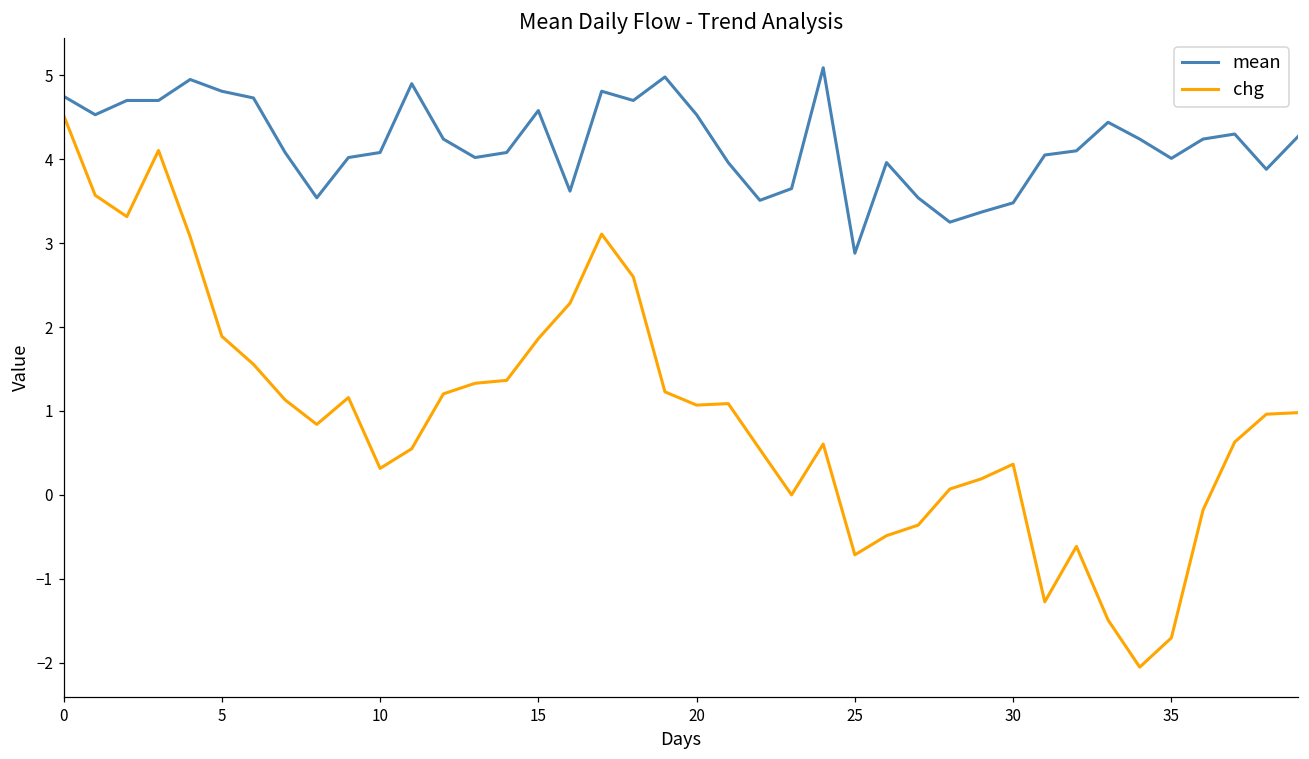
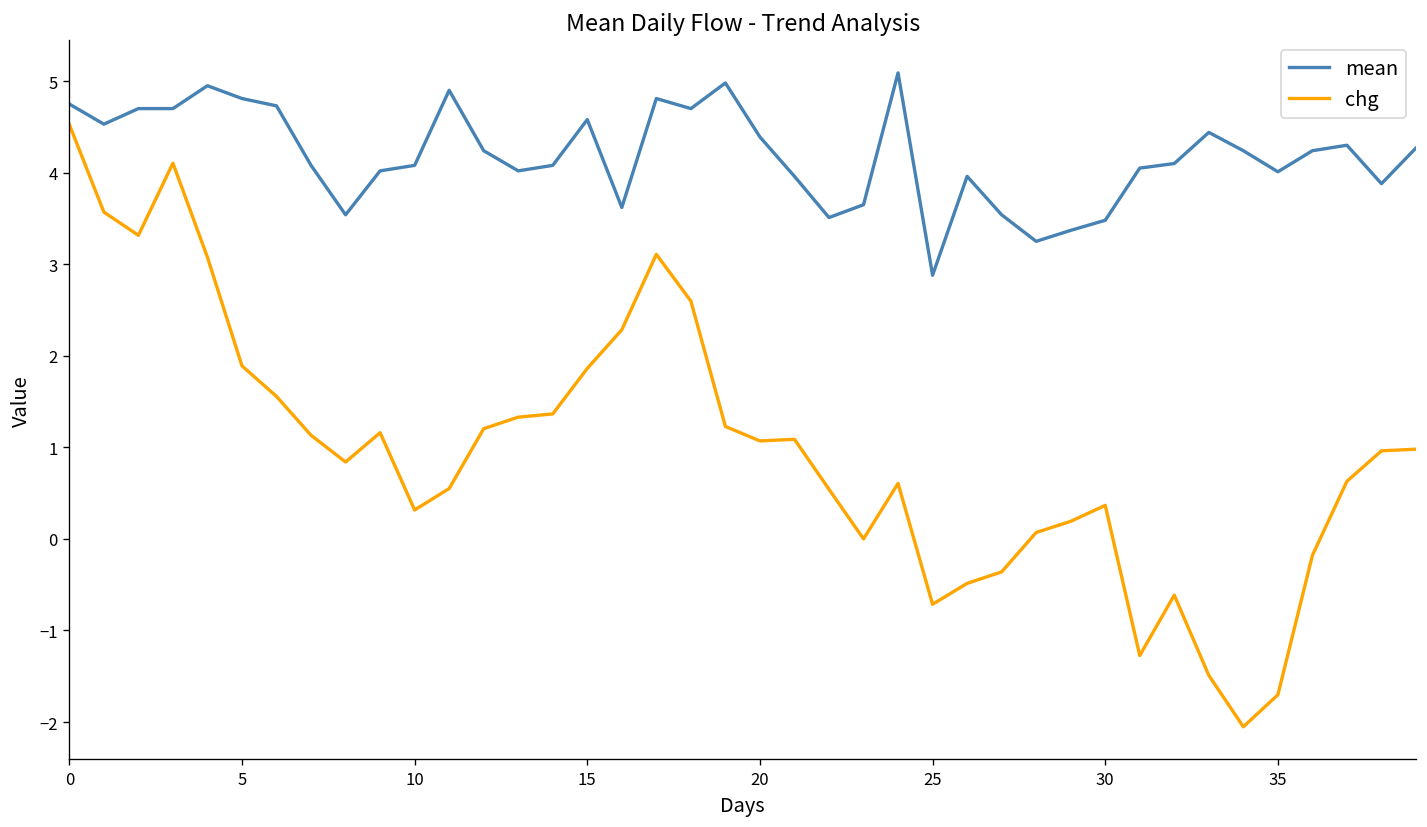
mean, 20: 4.5 -> 4.4
